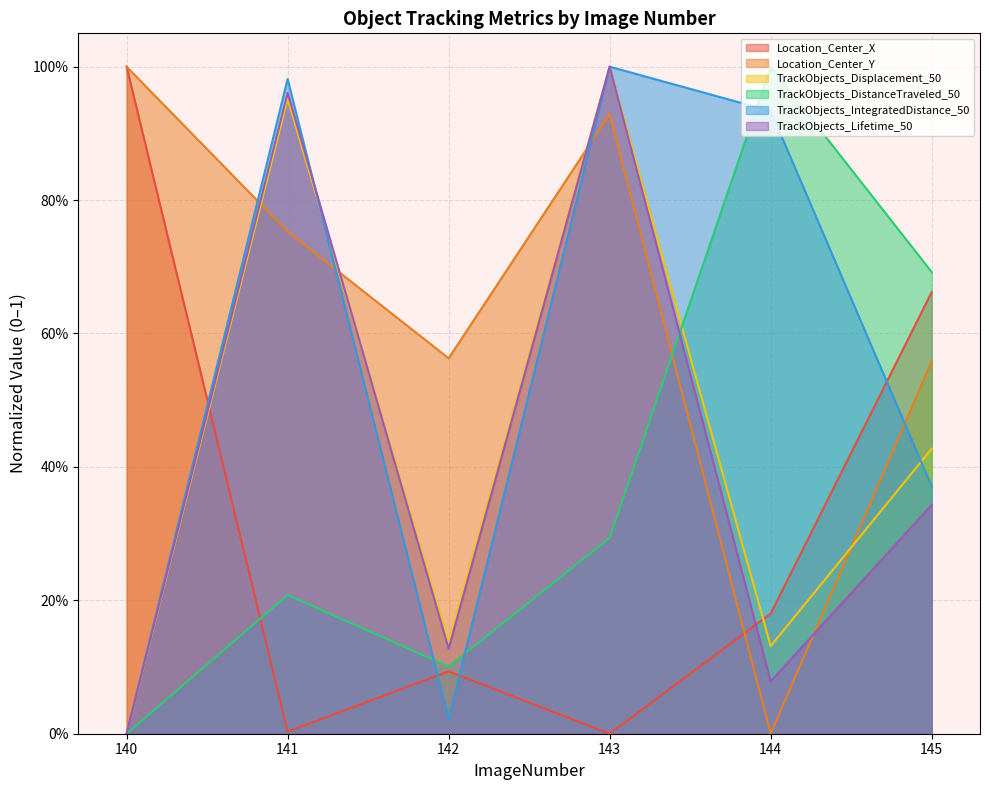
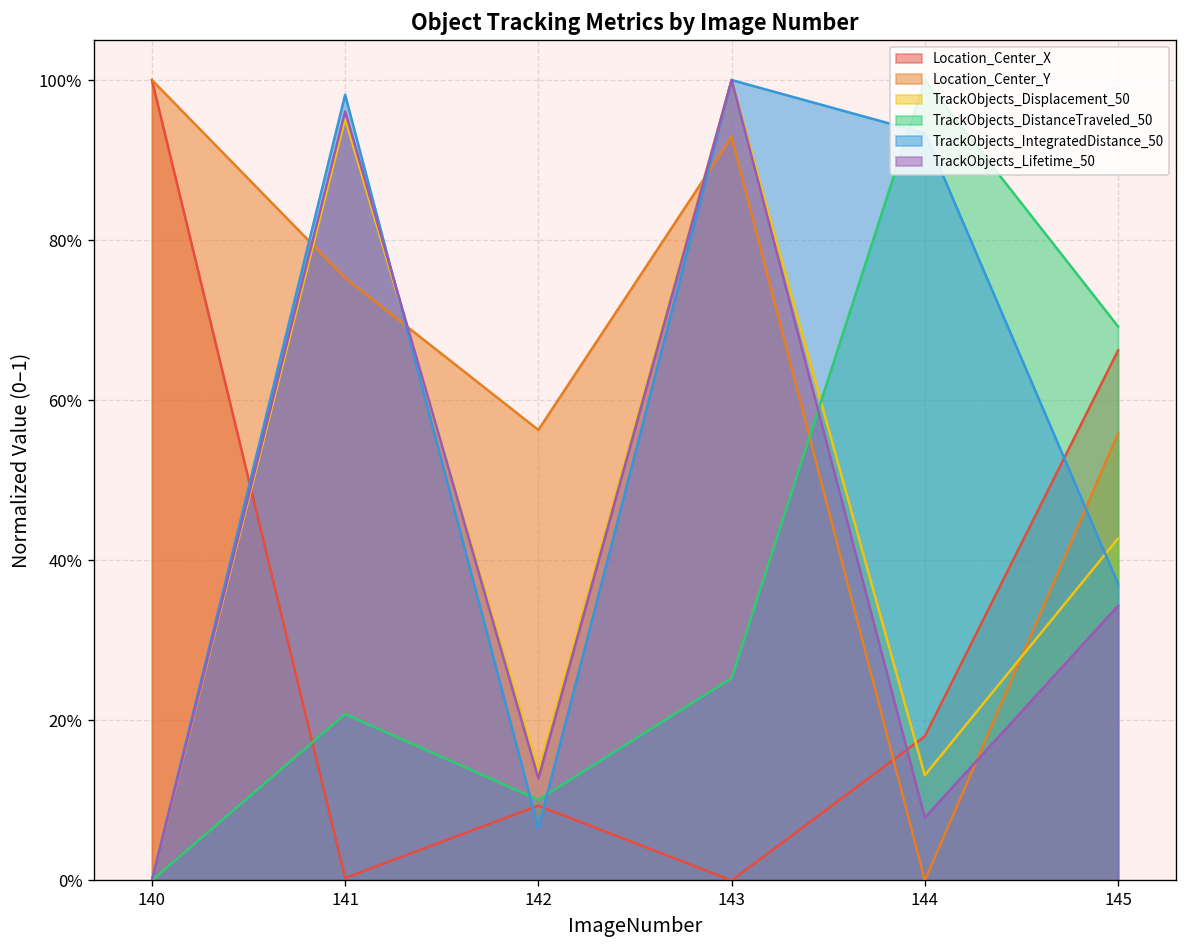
TrackObjects_IntegratedDistance_50, 142: 2% -> 7%
TrackObjects_DistanceTraveled_50, 143: 29% -> 25%
